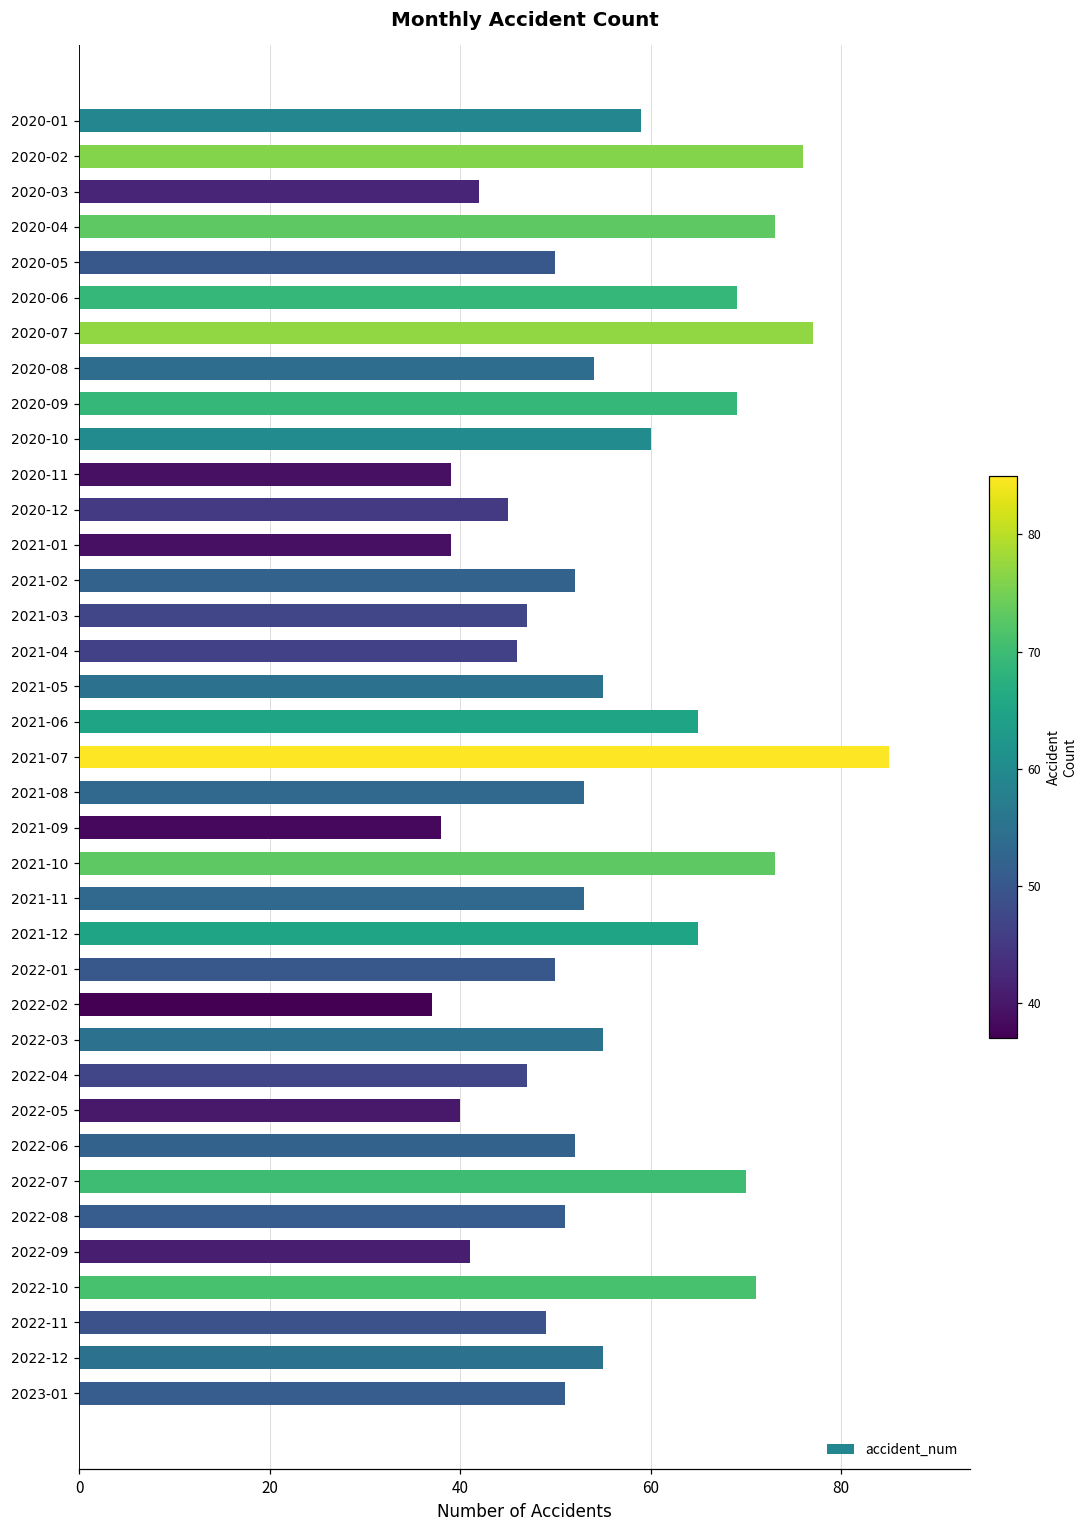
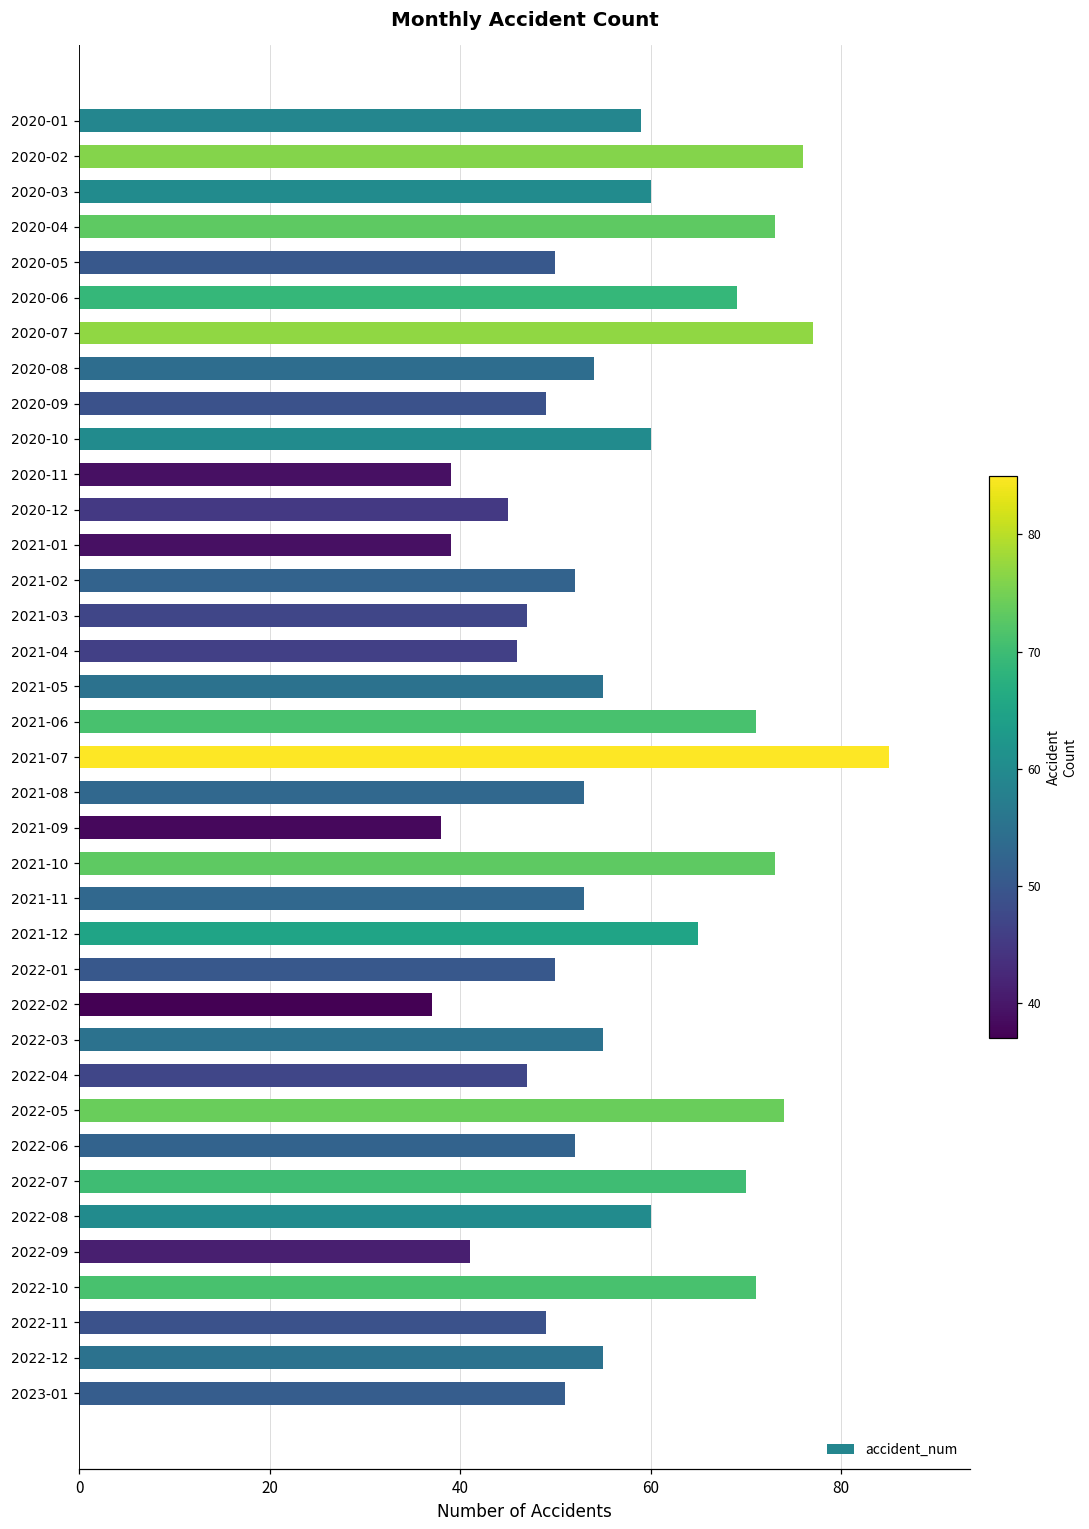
2020-03: 42 -> 60
2020-09: 69 -> 49
2021-06: 65 -> 71
2022-05: 40 -> 74
2022-08: 51 -> 60
